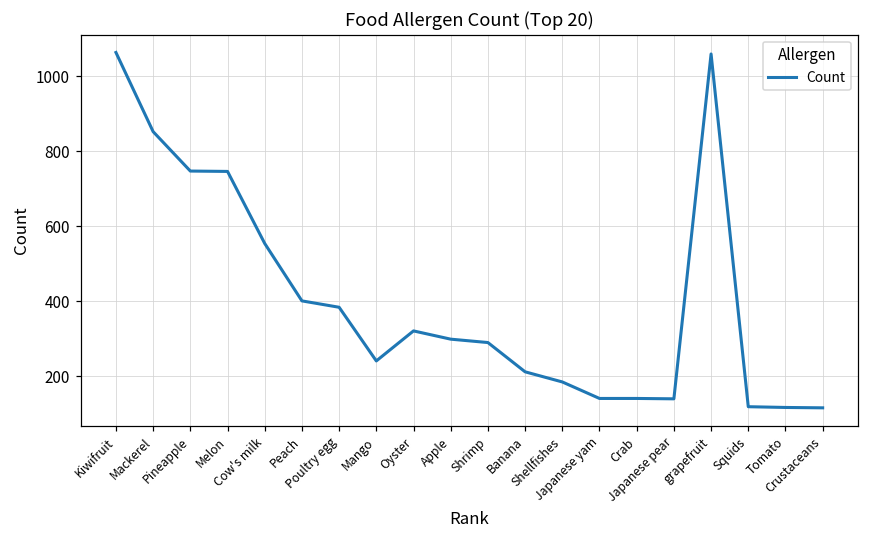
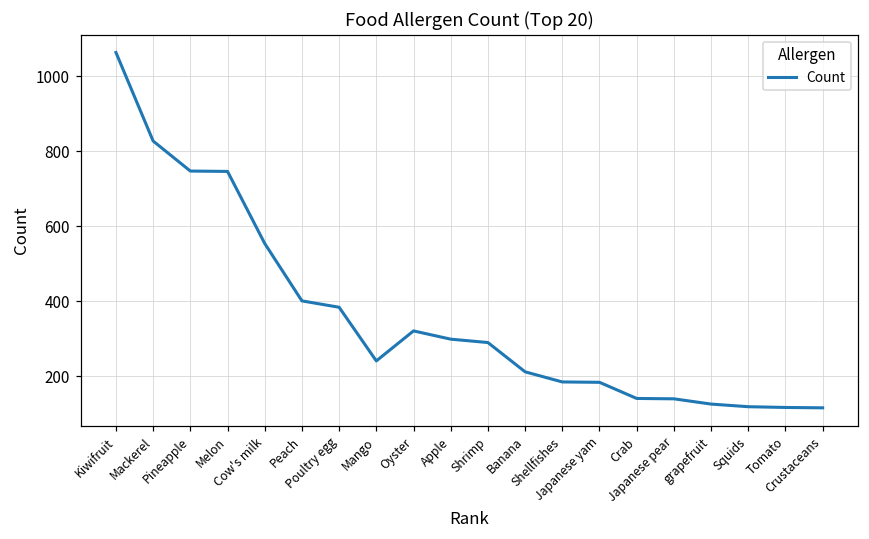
Mackerel: 850 -> 830
Japanese yam: 140 -> 180
grapefruit: 1060 -> 130
